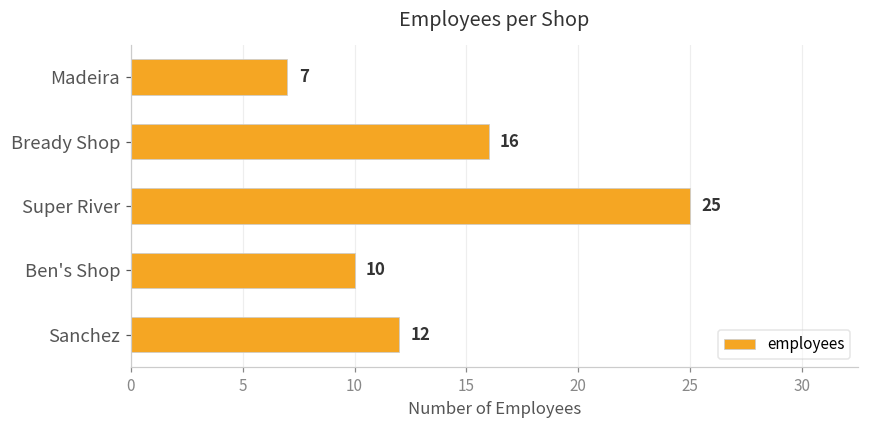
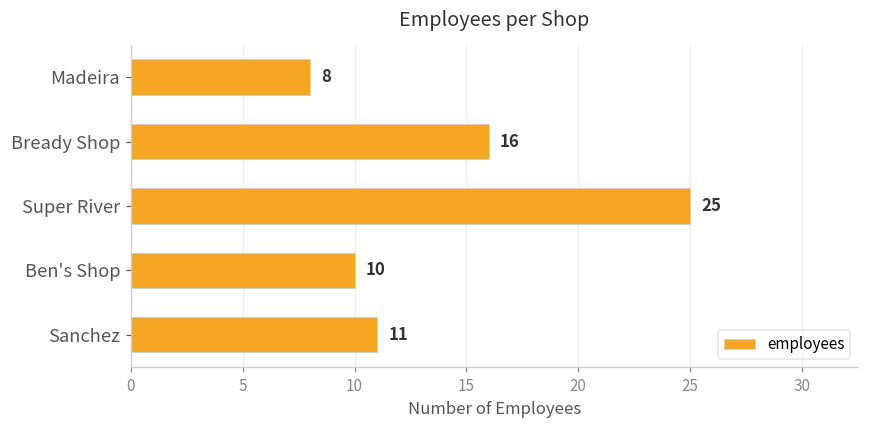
Madeira: 7 -> 8
Sanchez: 12 -> 11
